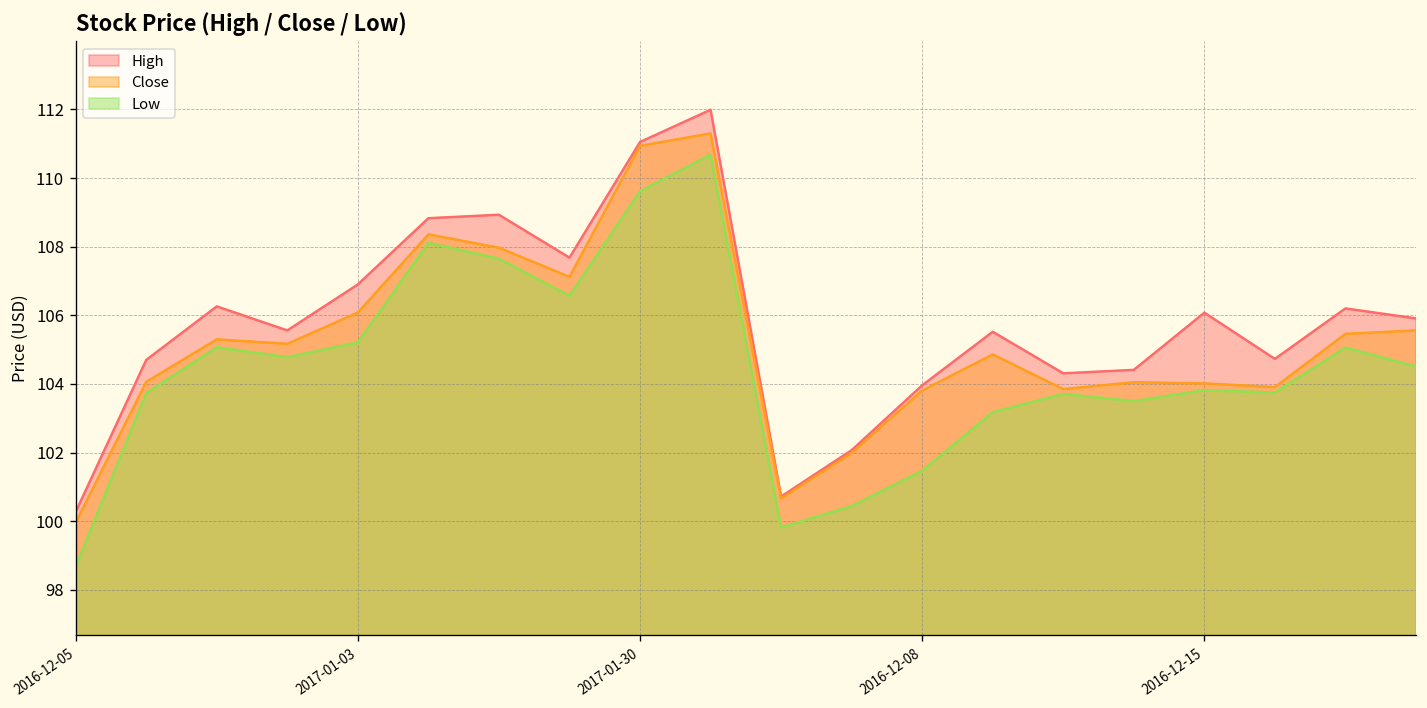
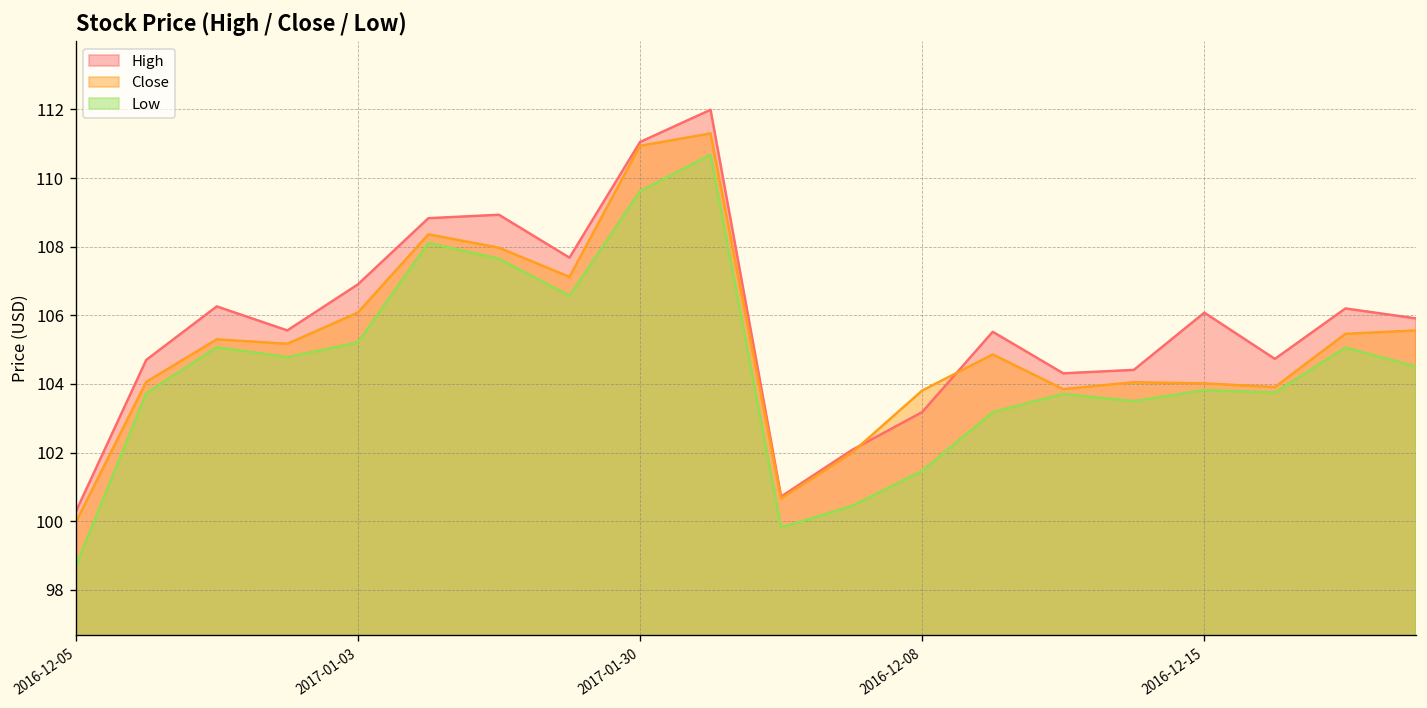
High, 2016-12-08: 104.0 -> 103.2
